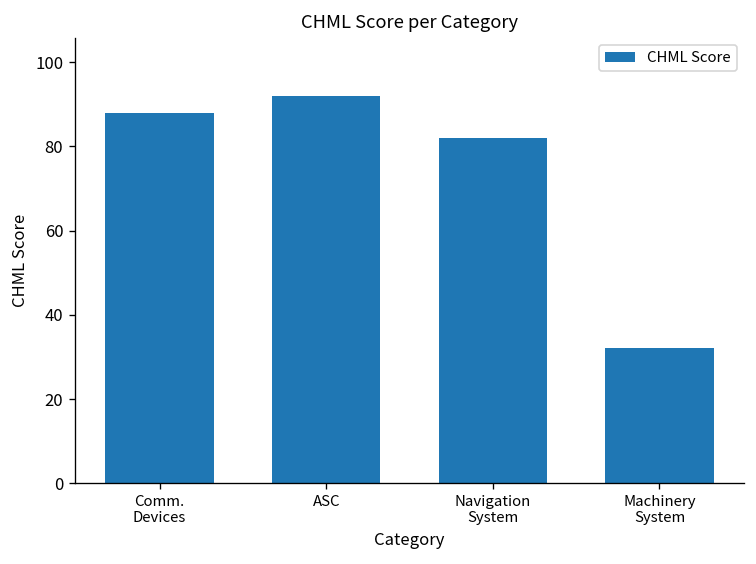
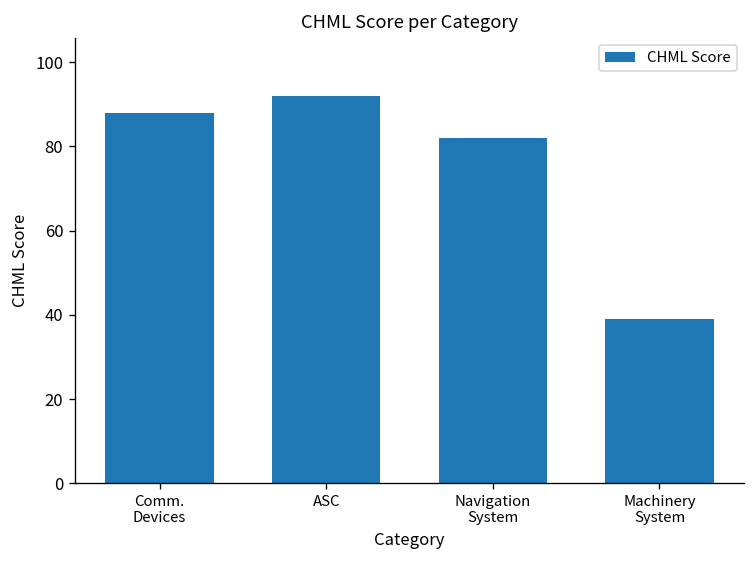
Machinery System: 32 -> 39
